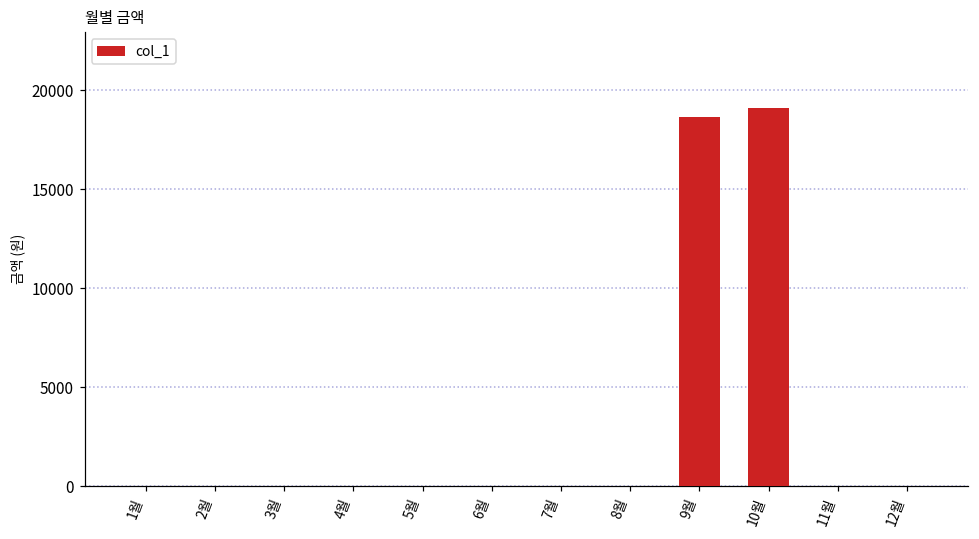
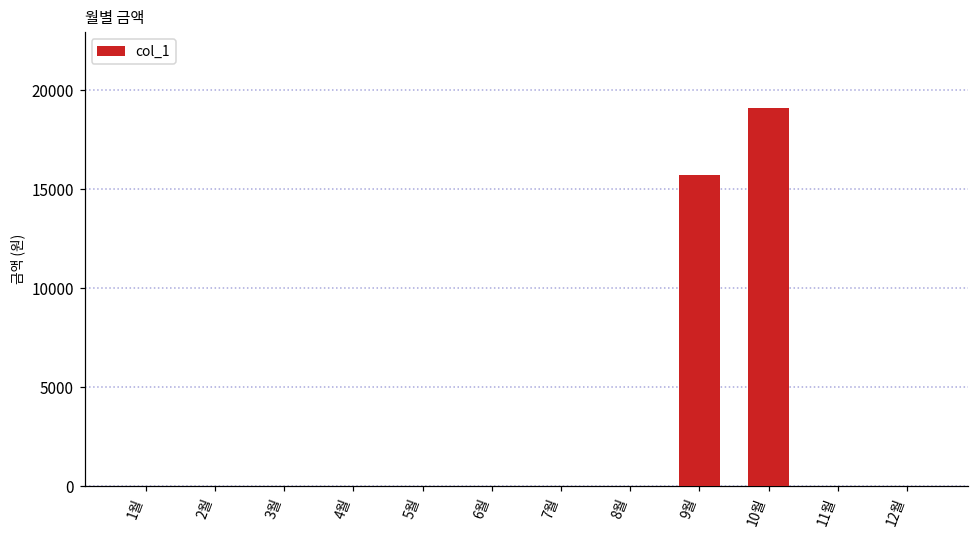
9월: 18600 -> 15700
